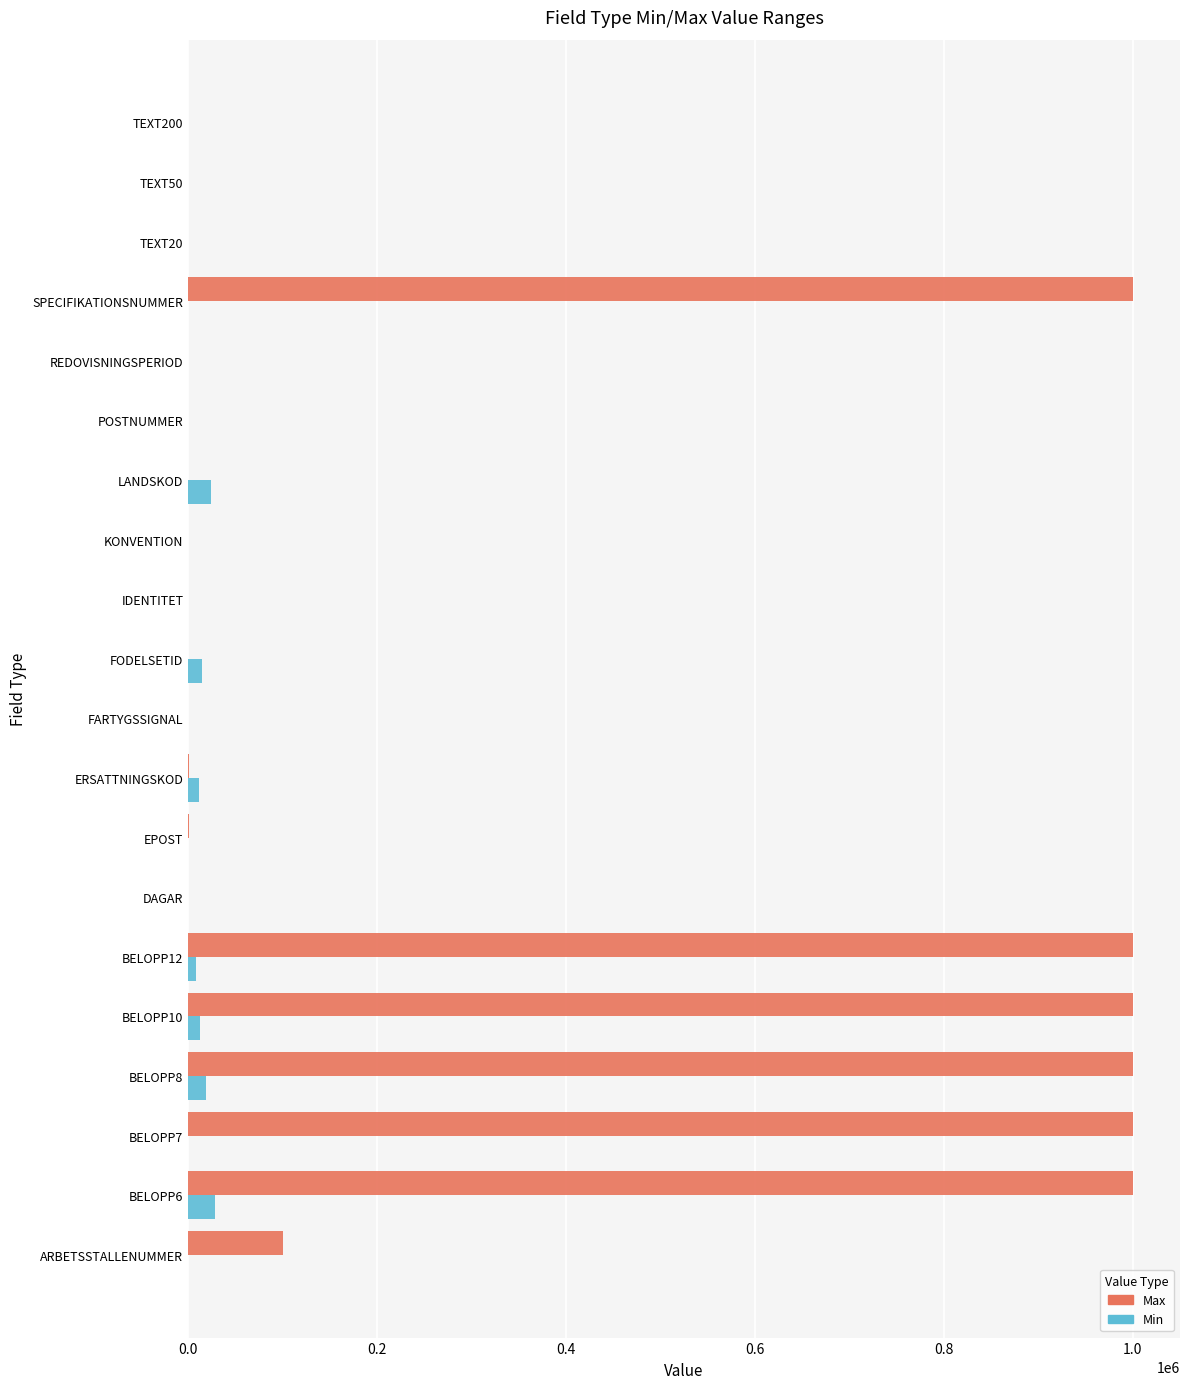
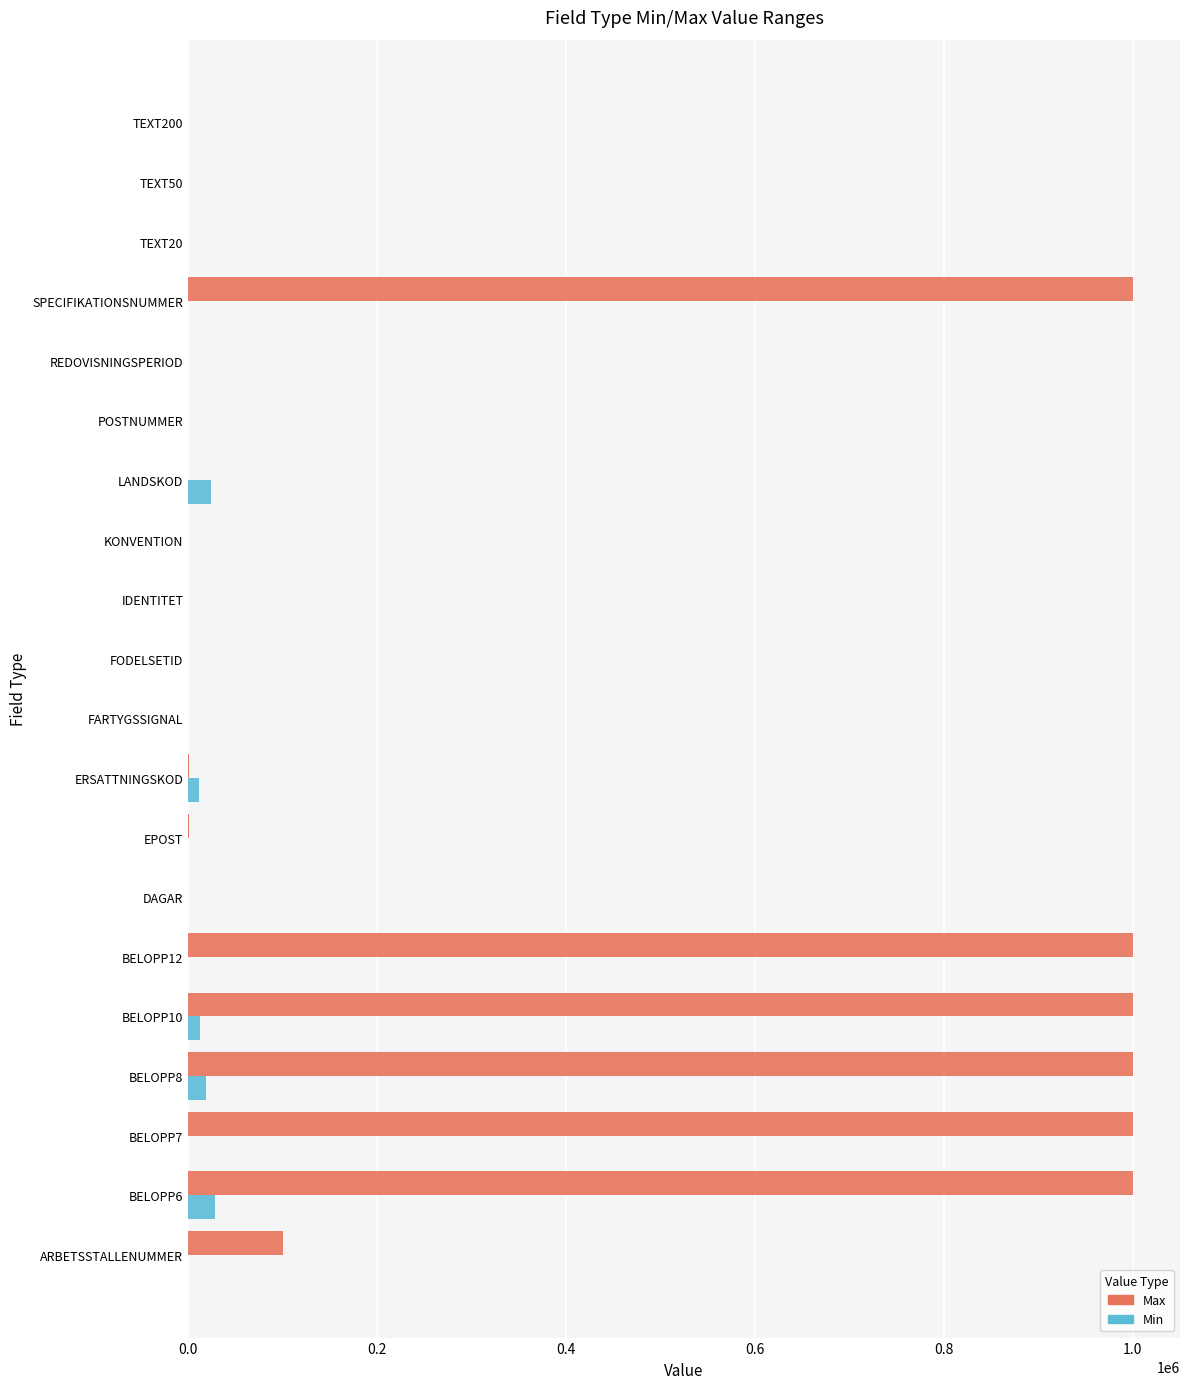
Min, FODELSETID: 10000 -> 0
Min, BELOPP12: 10000 -> 0
